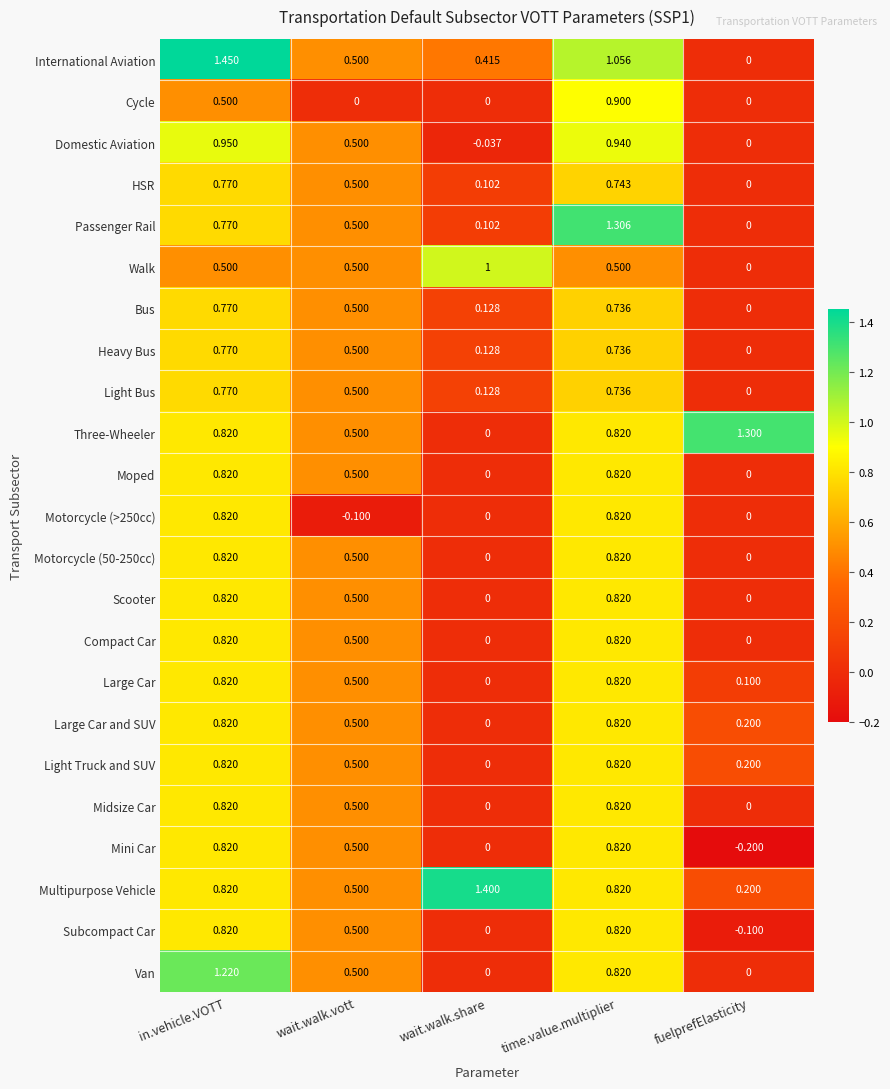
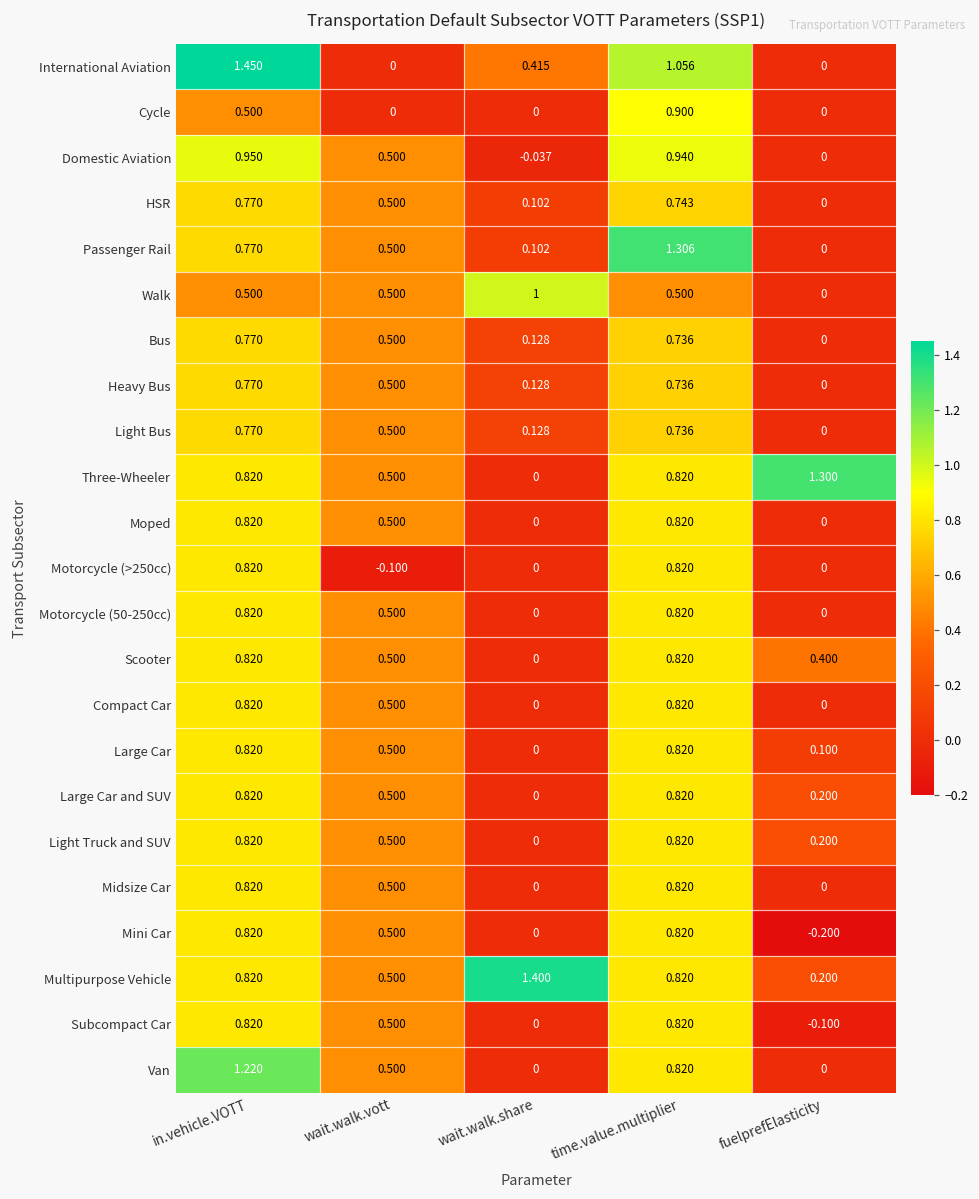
International Aviation, wait.walk.vott: 0.500 -> 0
Scooter, fuelprefElasticity: 0 -> 0.400
